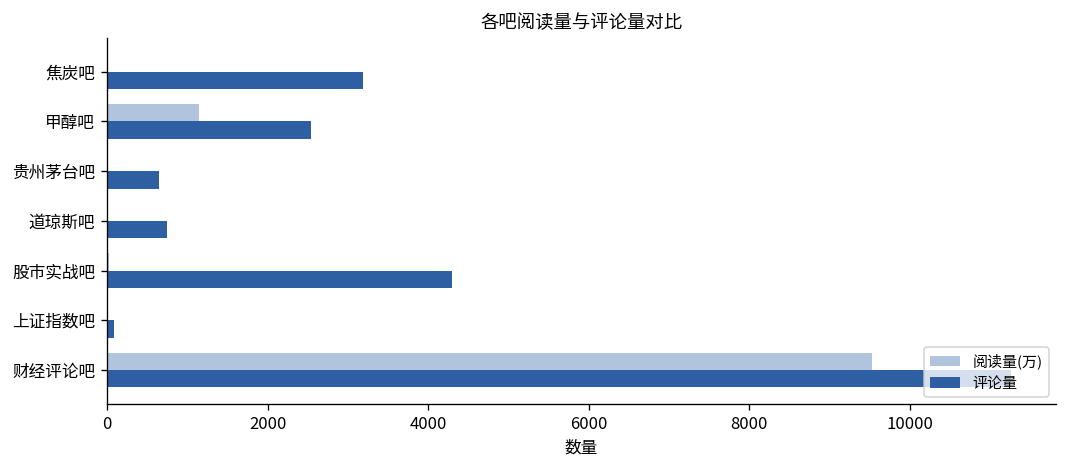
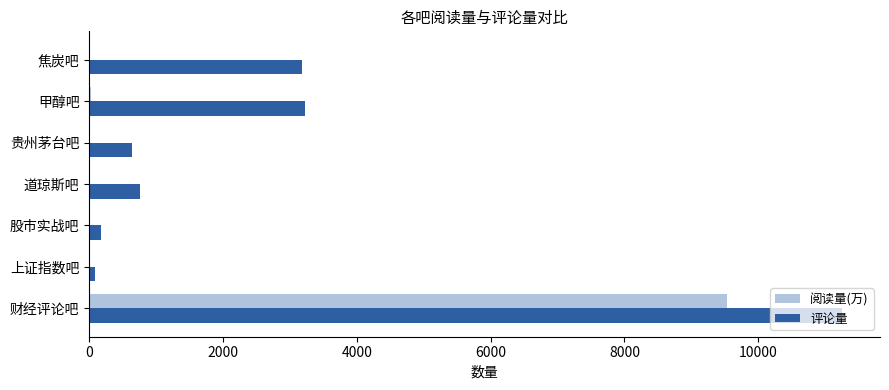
阅读量(万), 甲醇吧: 1100 -> 0
评论量, 甲醇吧: 2500 -> 3200
评论量, 股市实战吧: 4300 -> 200
